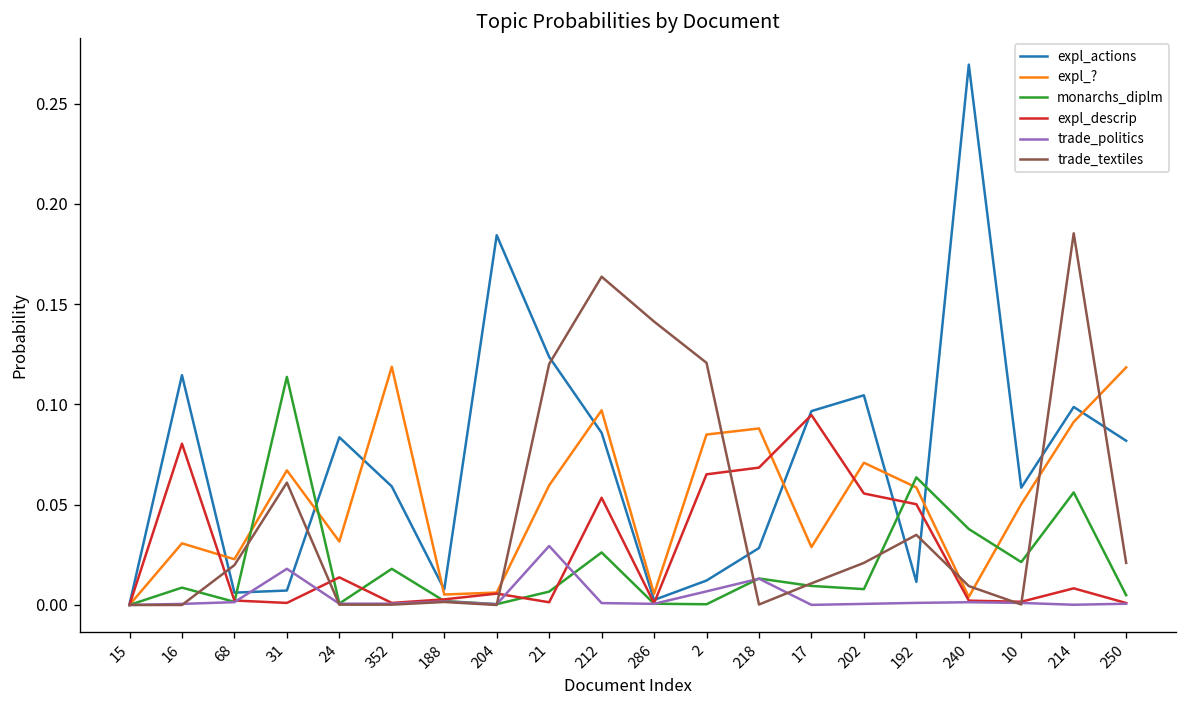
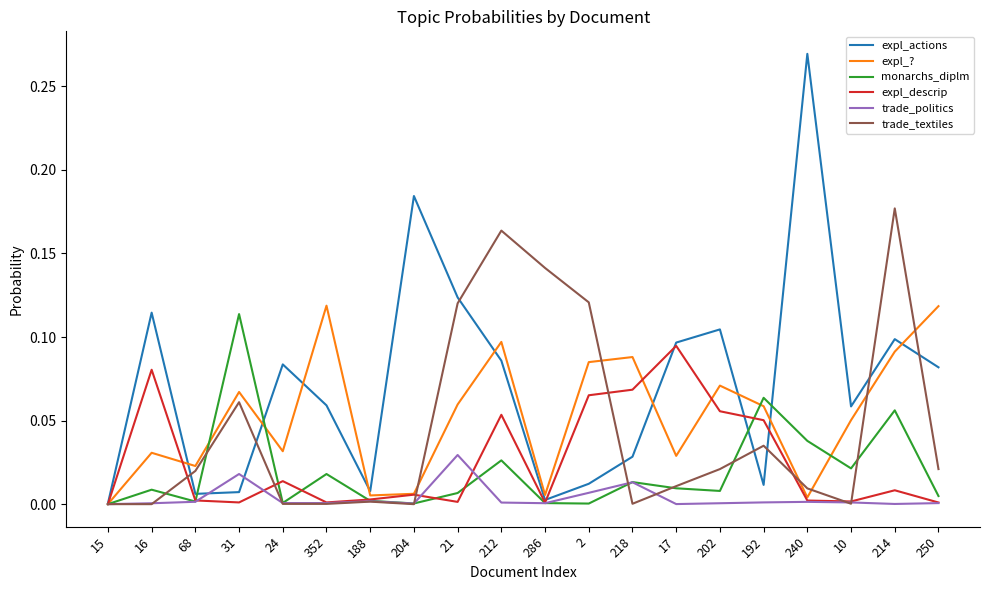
trade_textiles, 214: 0.185 -> 0.177
